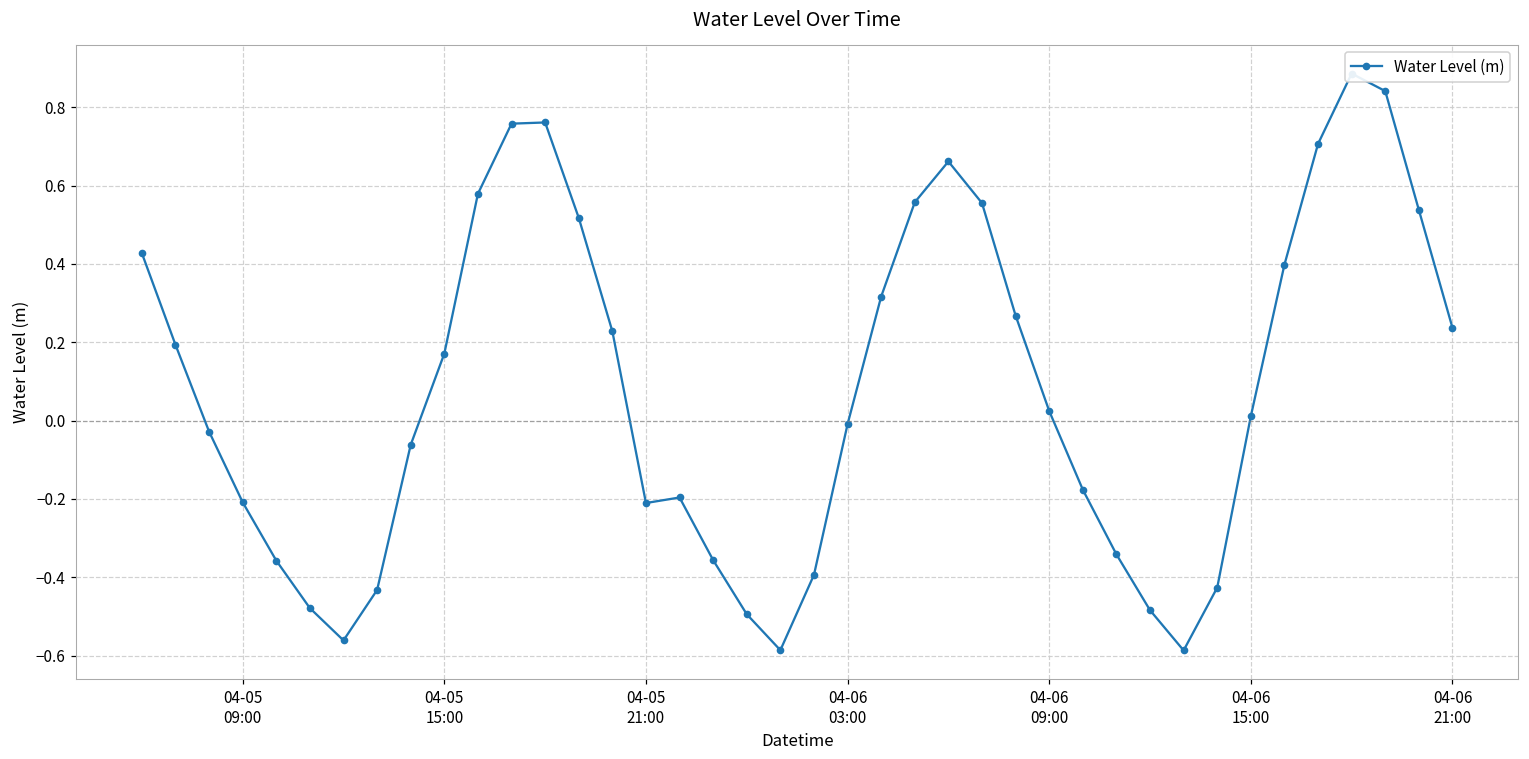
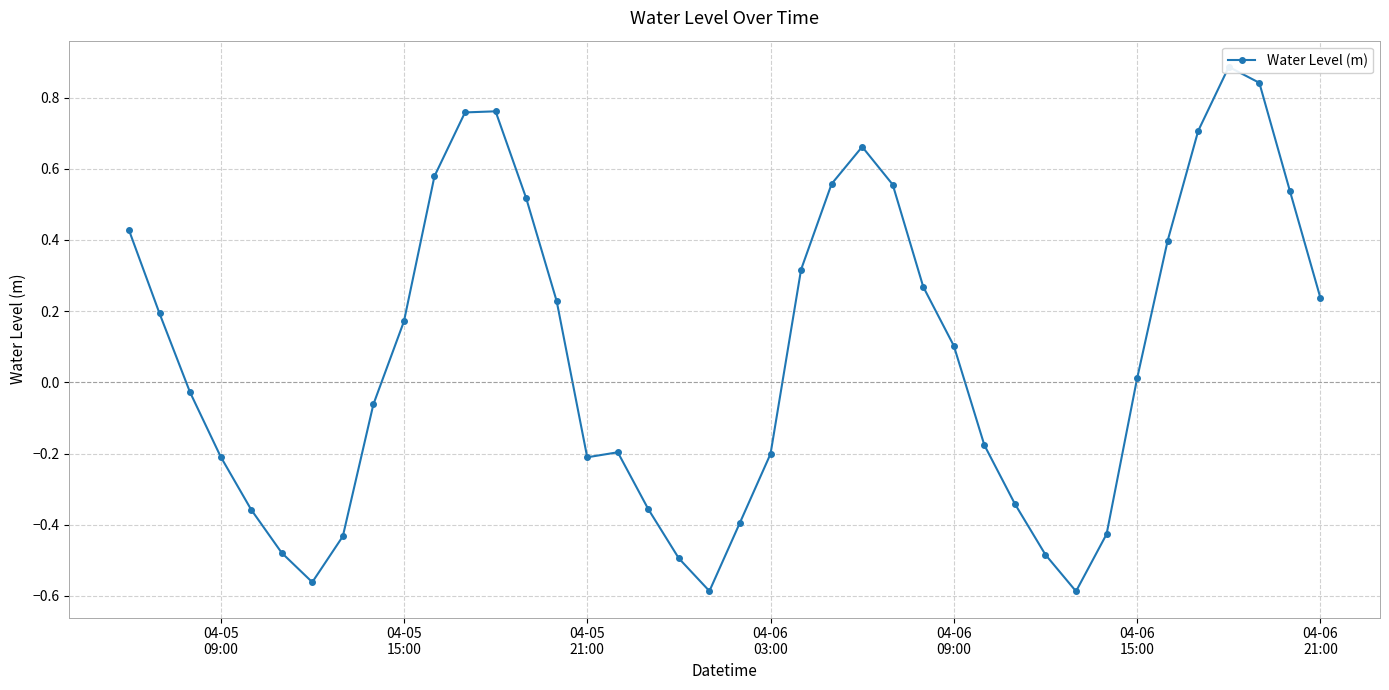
04-06 03:00: -0.01 -> -0.20
04-06 09:00: 0.02 -> 0.10
